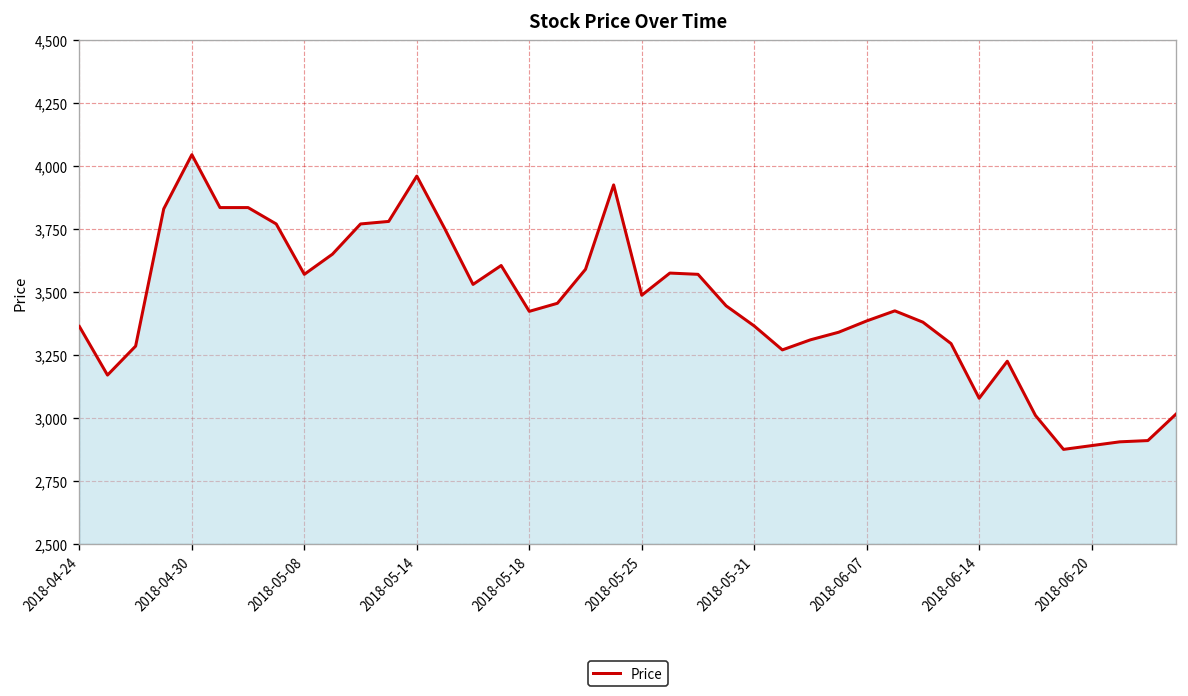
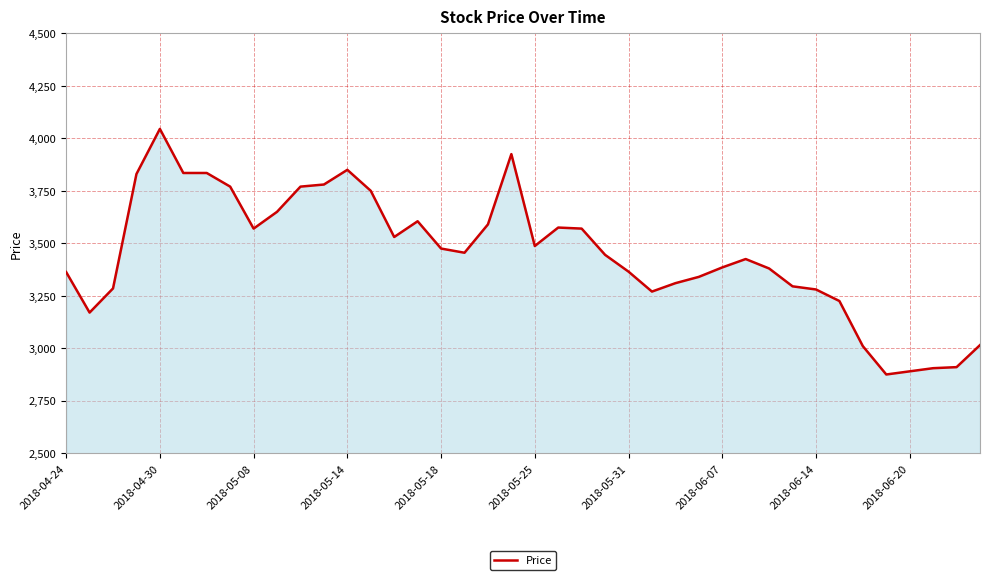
2018-05-14: 3,960 -> 3,850
2018-05-18: 3,420 -> 3,480
2018-06-14: 3,080 -> 3,280
